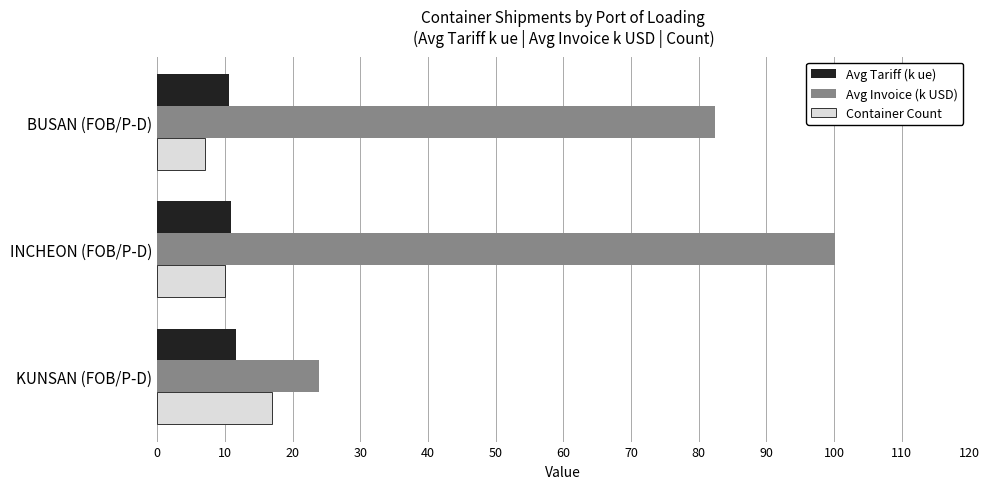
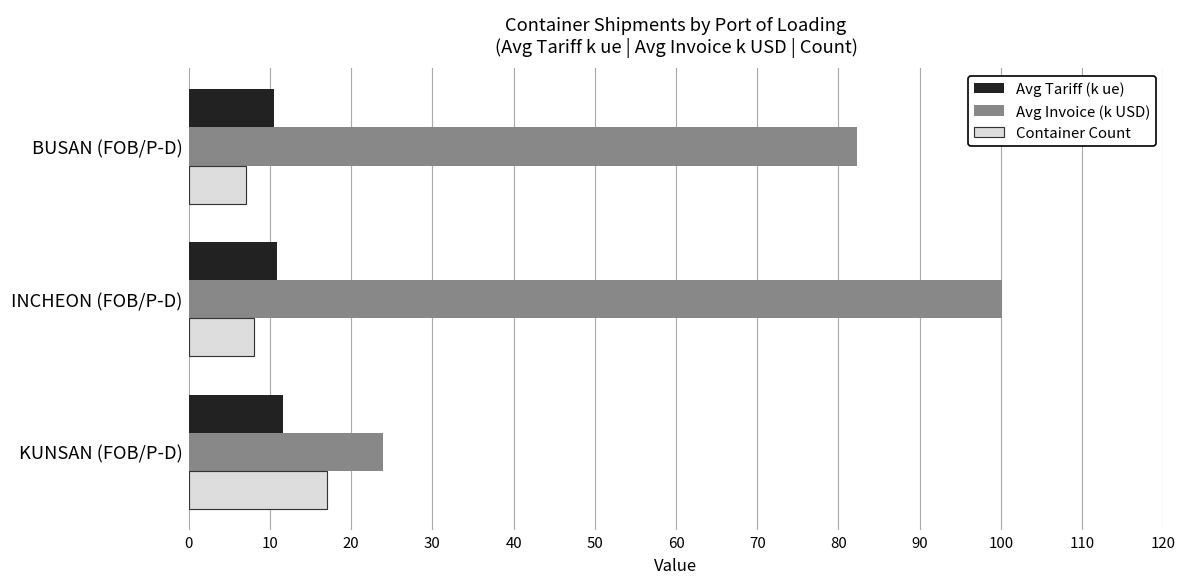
Container Count, INCHEON (FOB/P-D): 10 -> 8
